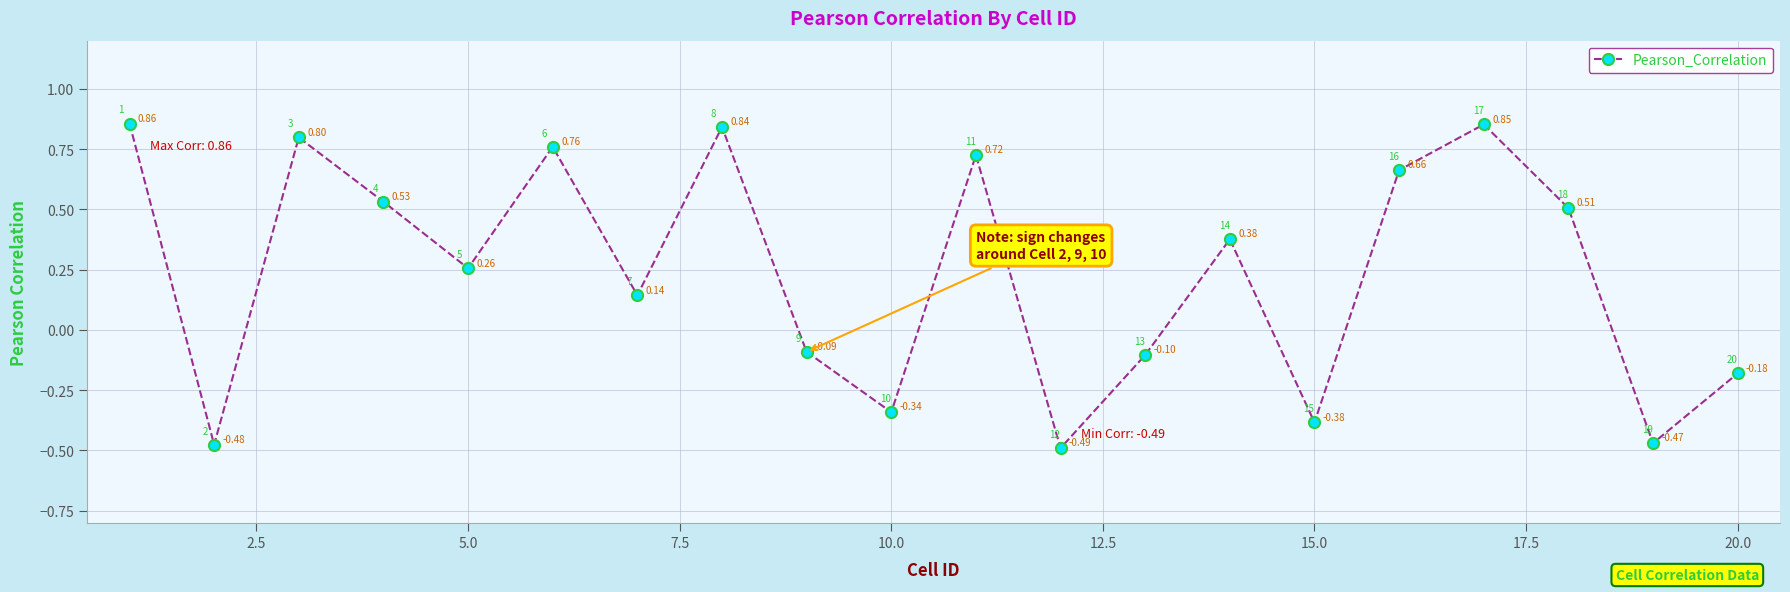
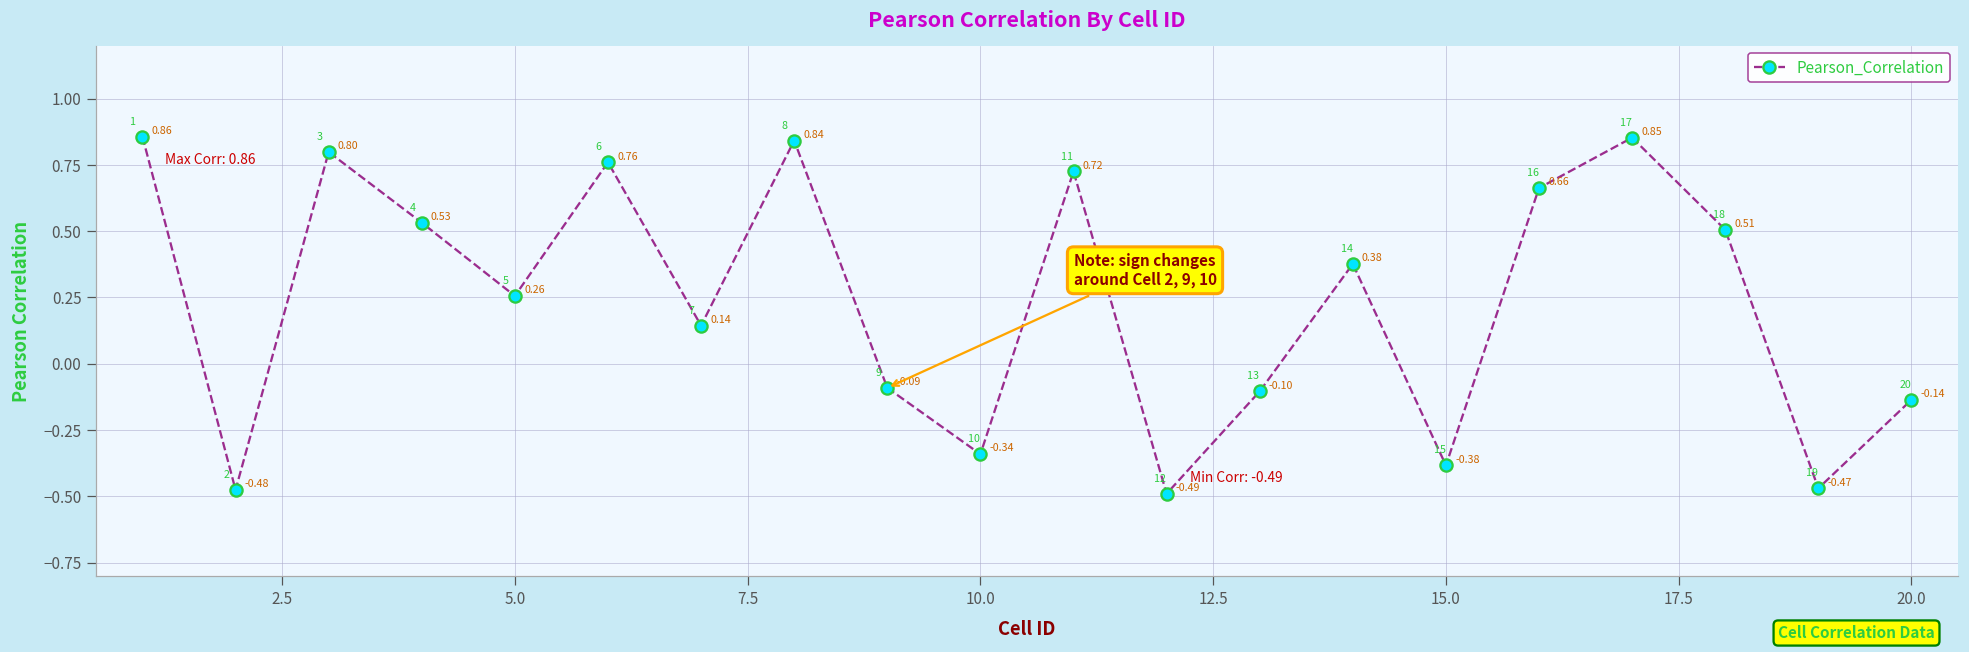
20.0: -0.18 -> -0.14
